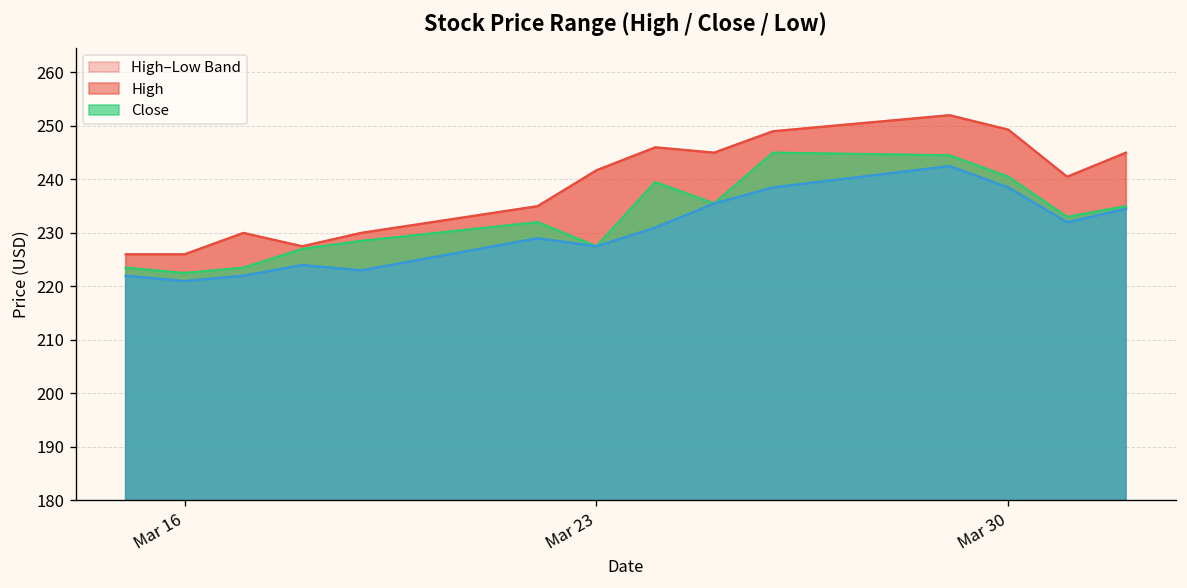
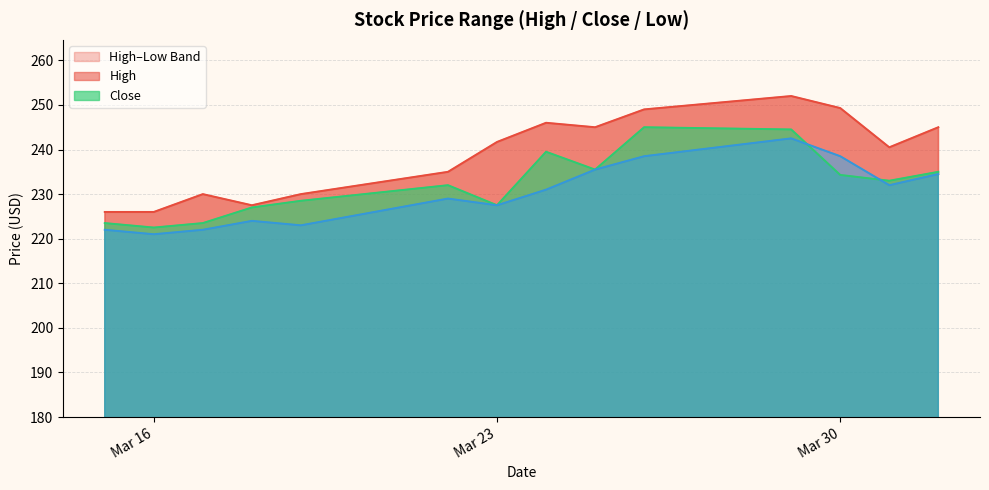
Close, Mar 30: 241 -> 234
